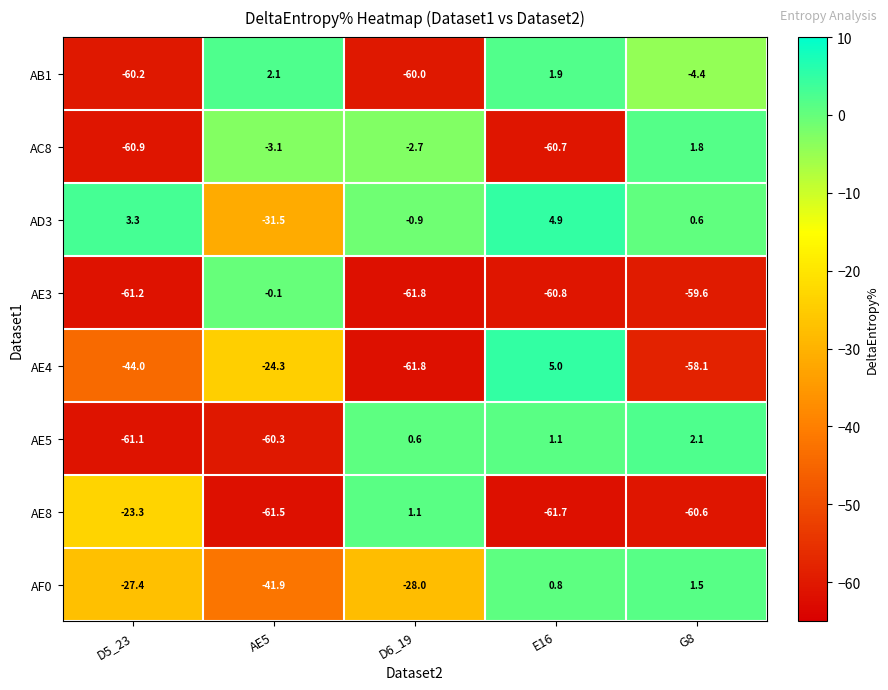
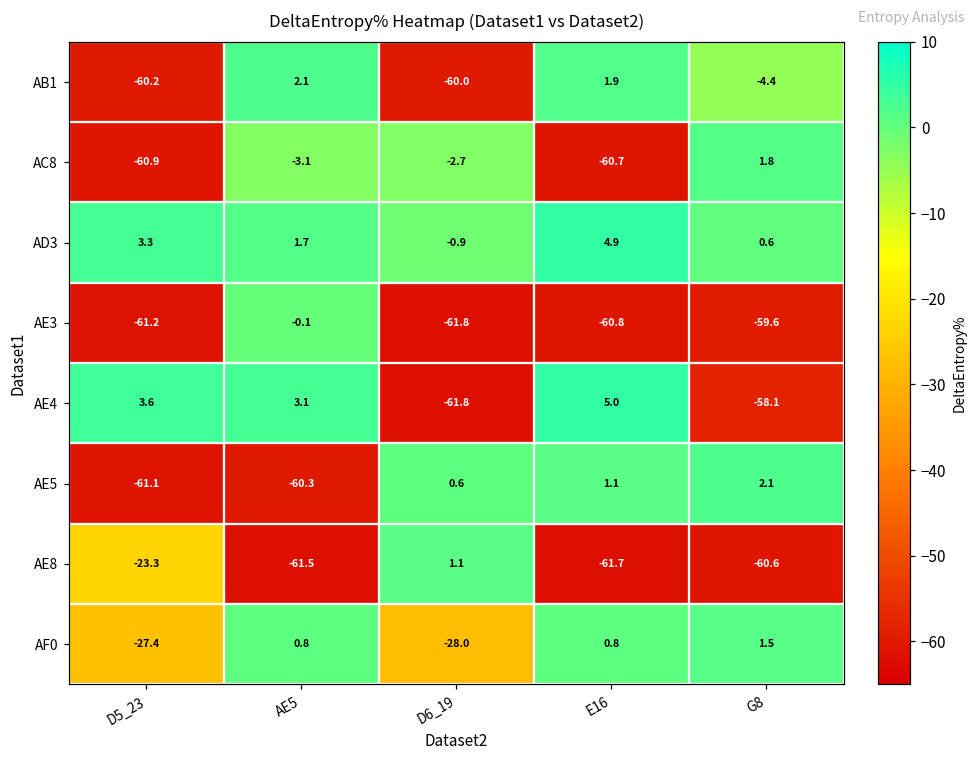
AD3, AE5: -31.5 -> 1.7
AE4, D5_23: -44.0 -> 3.6
AE4, AE5: -24.3 -> 3.1
AF0, AE5: -41.9 -> 0.8
